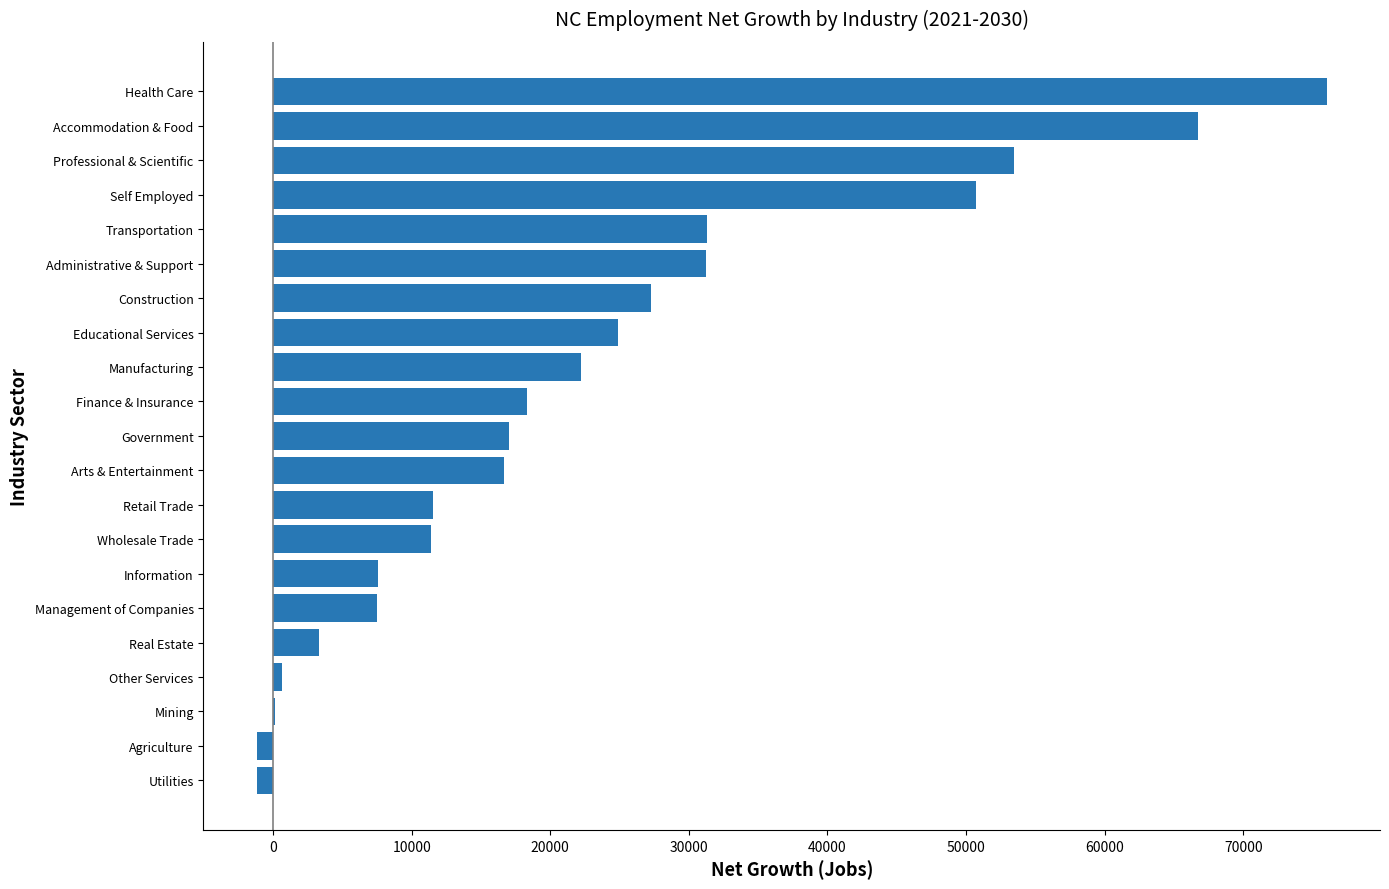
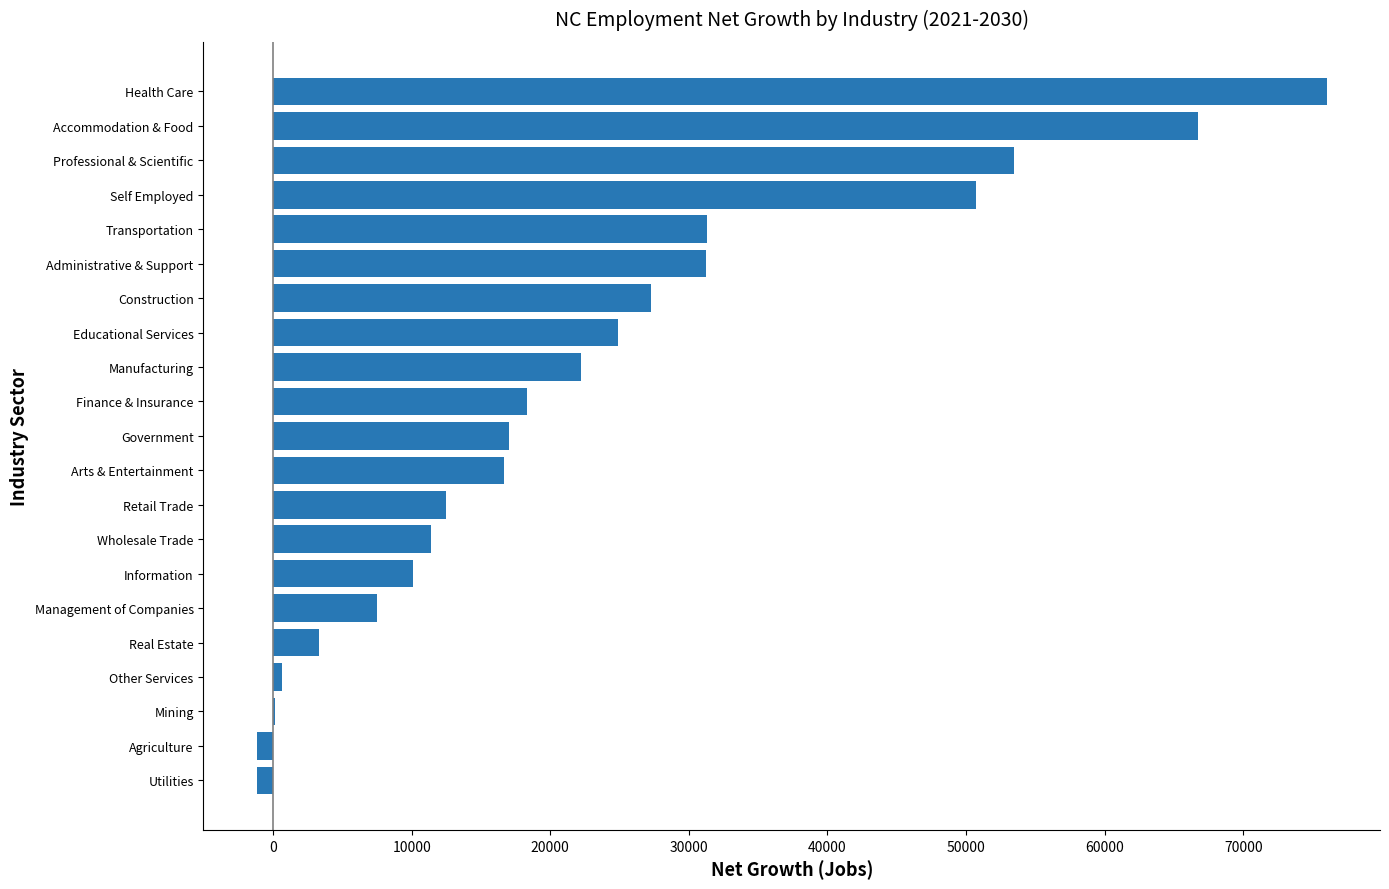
Retail Trade: 11500 -> 12400
Information: 7500 -> 10100
